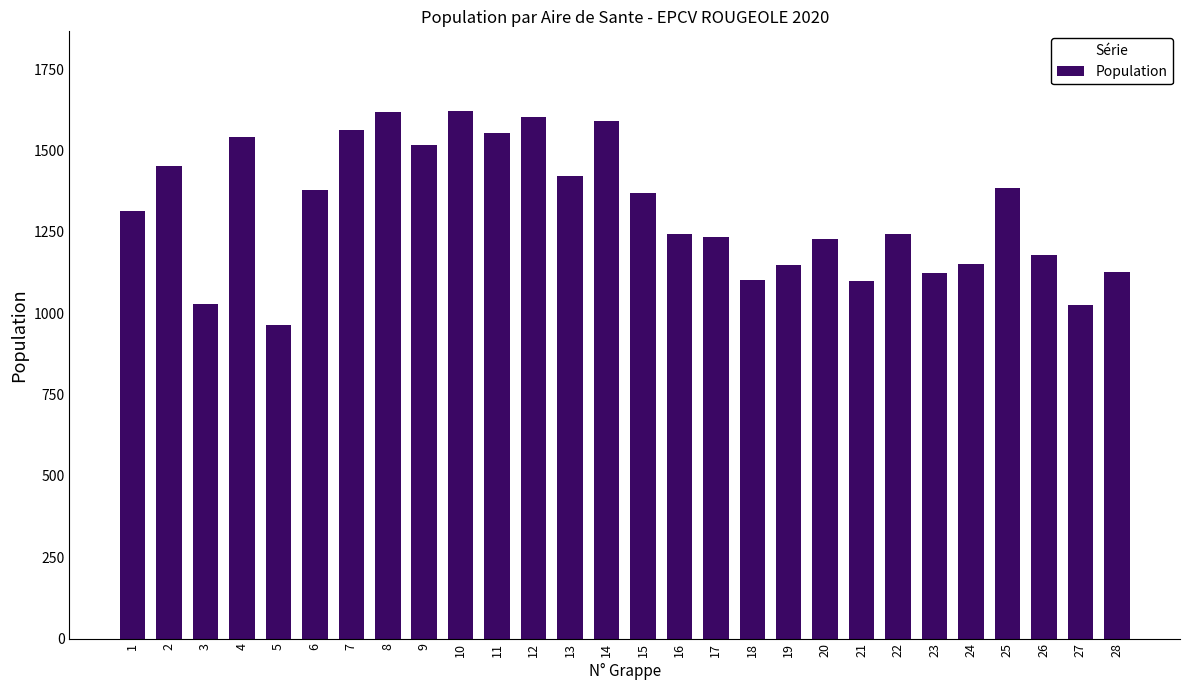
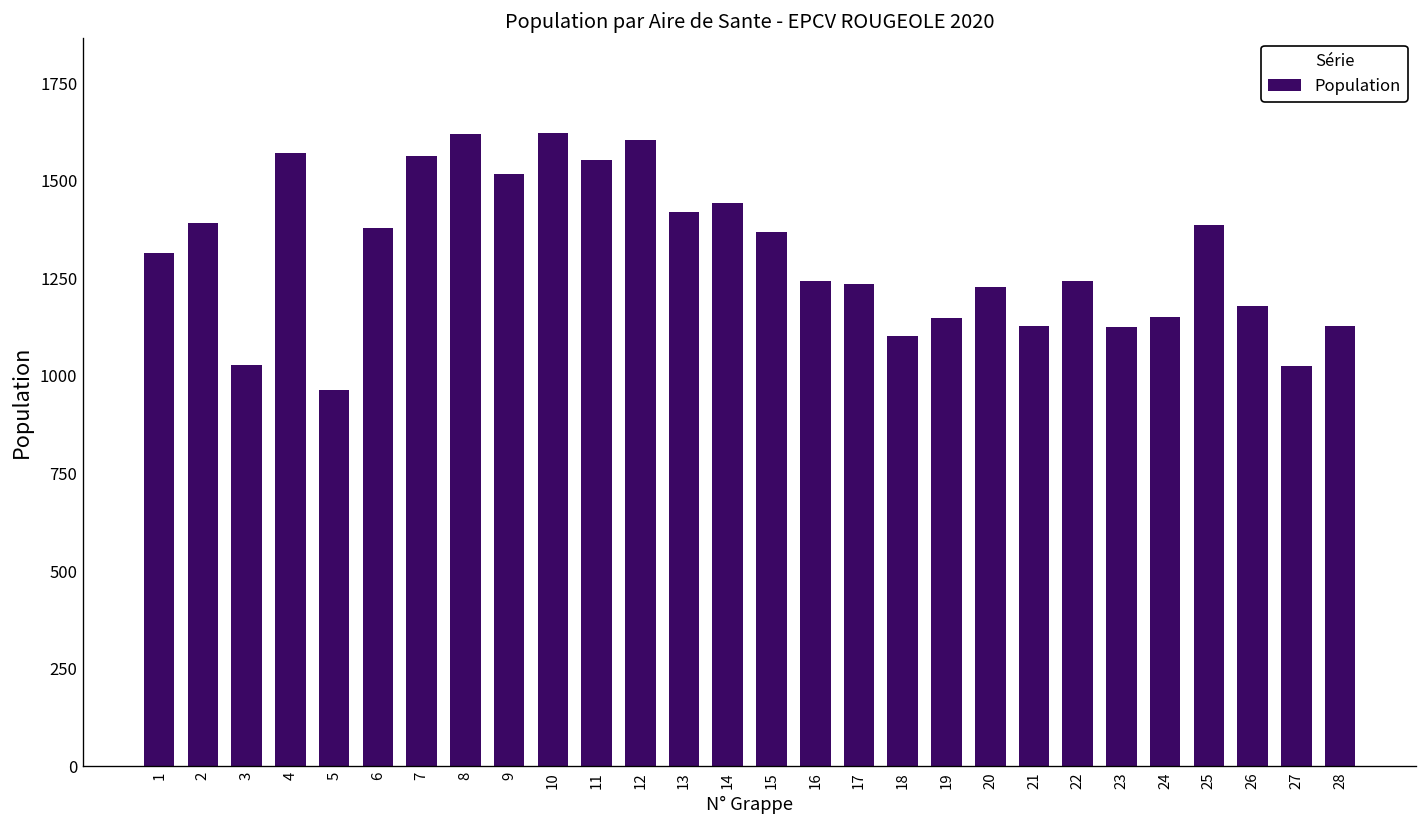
2: 1450 -> 1390
4: 1540 -> 1570
14: 1590 -> 1440
21: 1100 -> 1130
